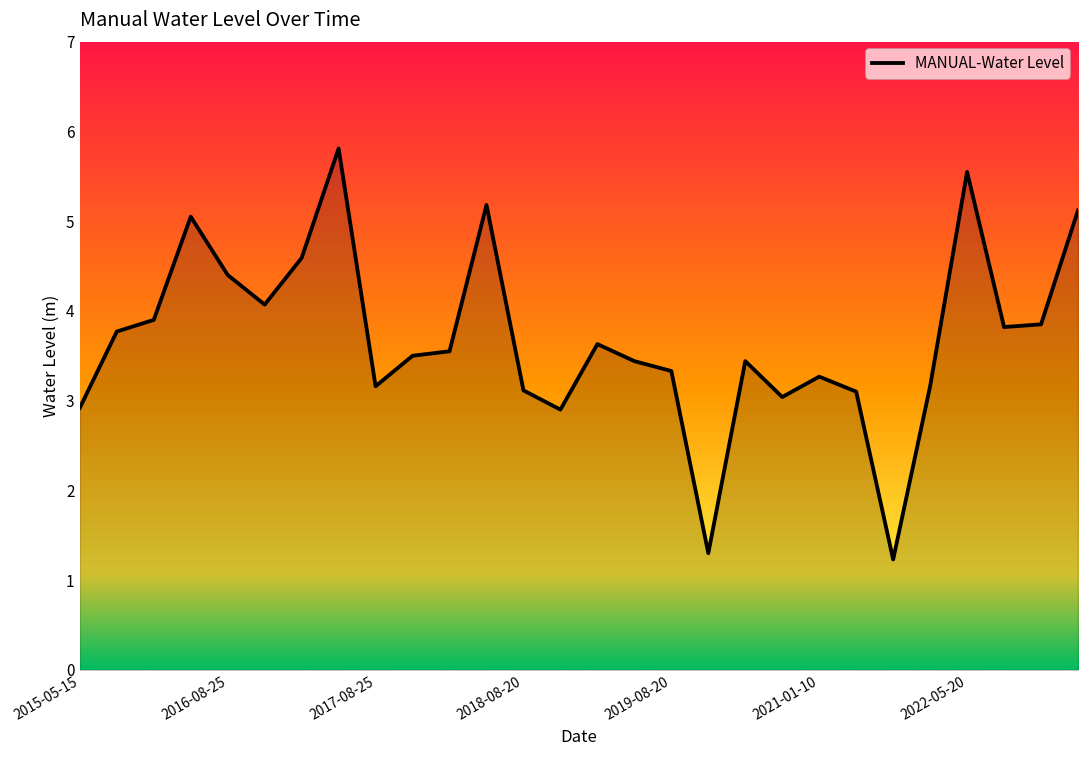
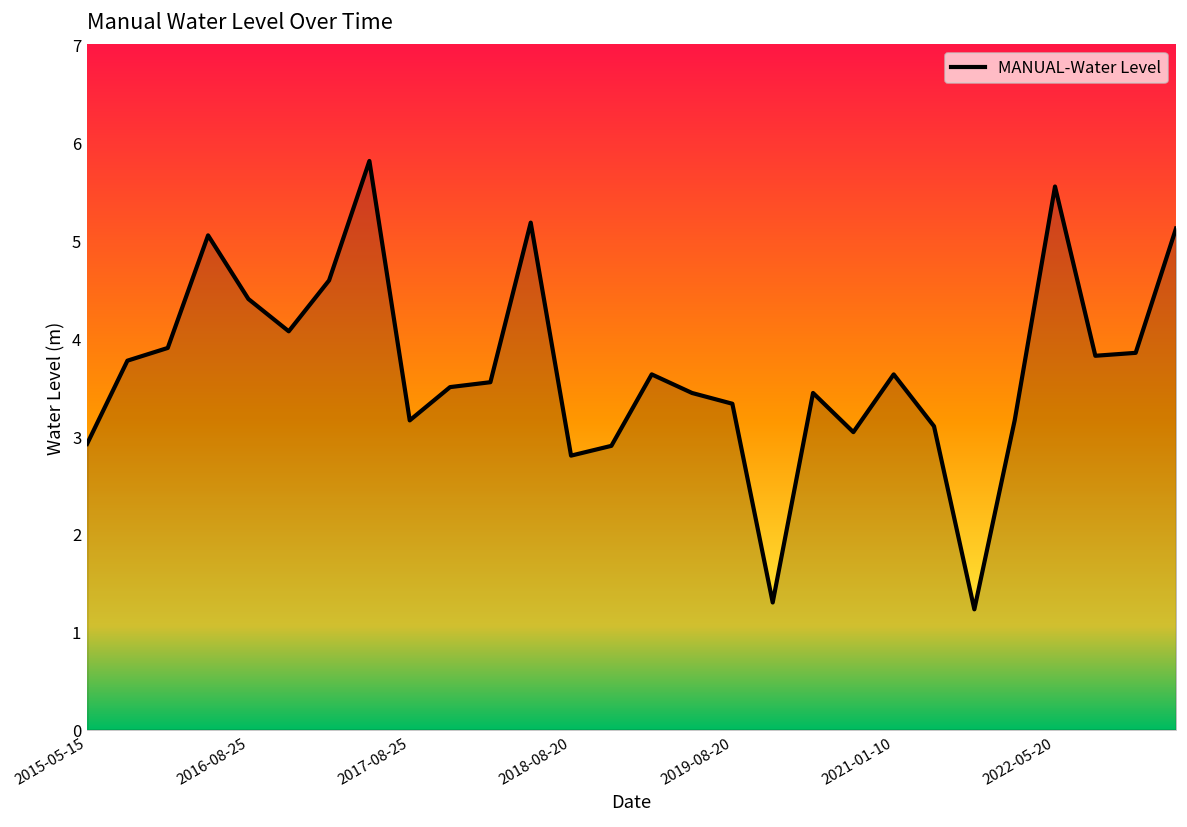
2018-08-20: 3.1 -> 2.8
2021-01-10: 3.3 -> 3.6
